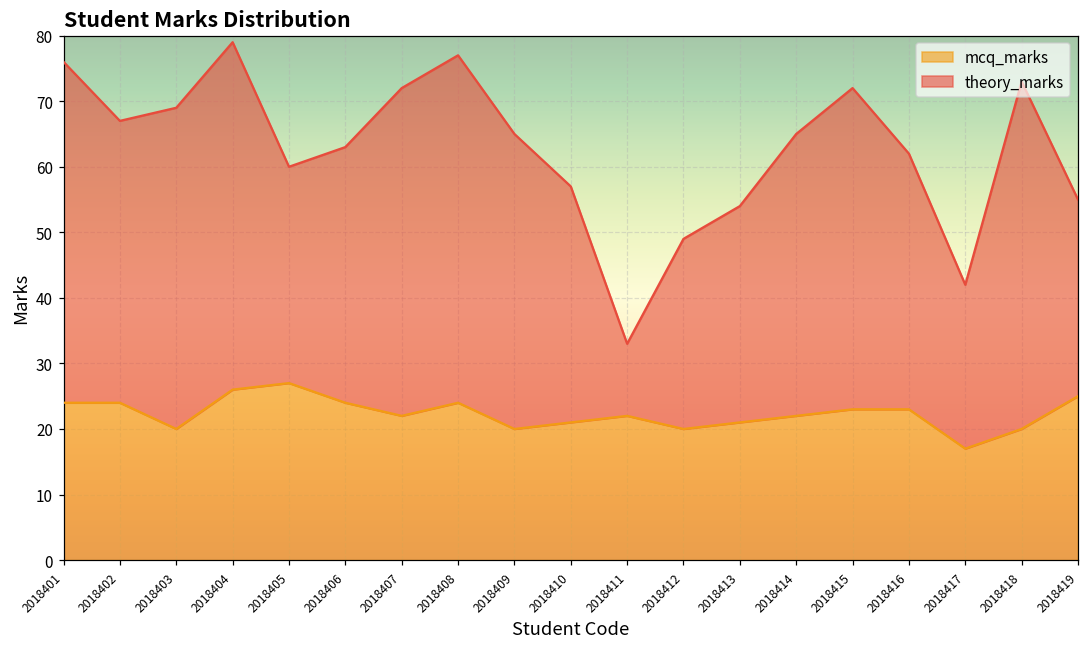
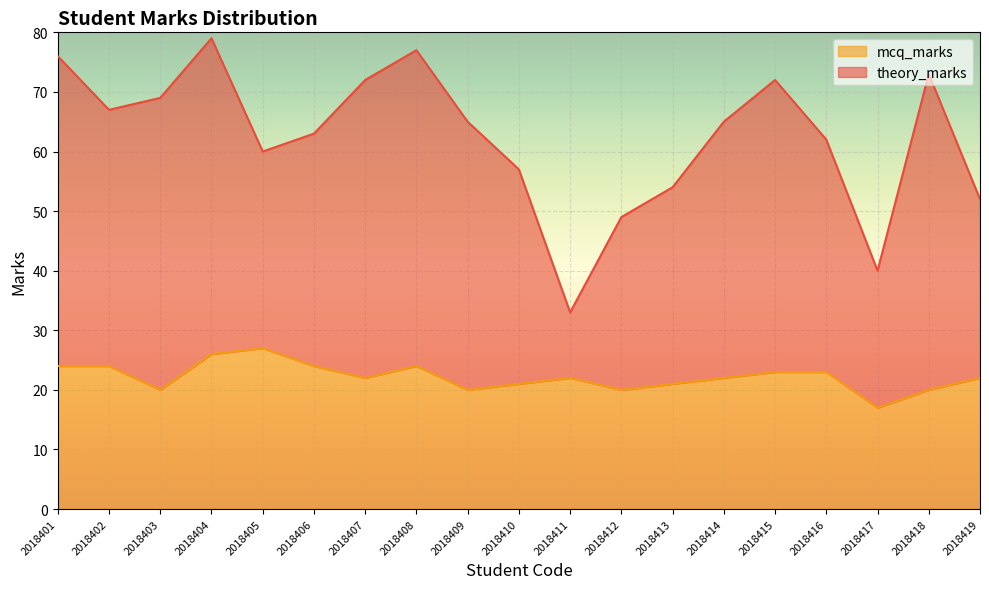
theory_marks, 2018417: 25 -> 23
mcq_marks, 2018419: 25 -> 22
